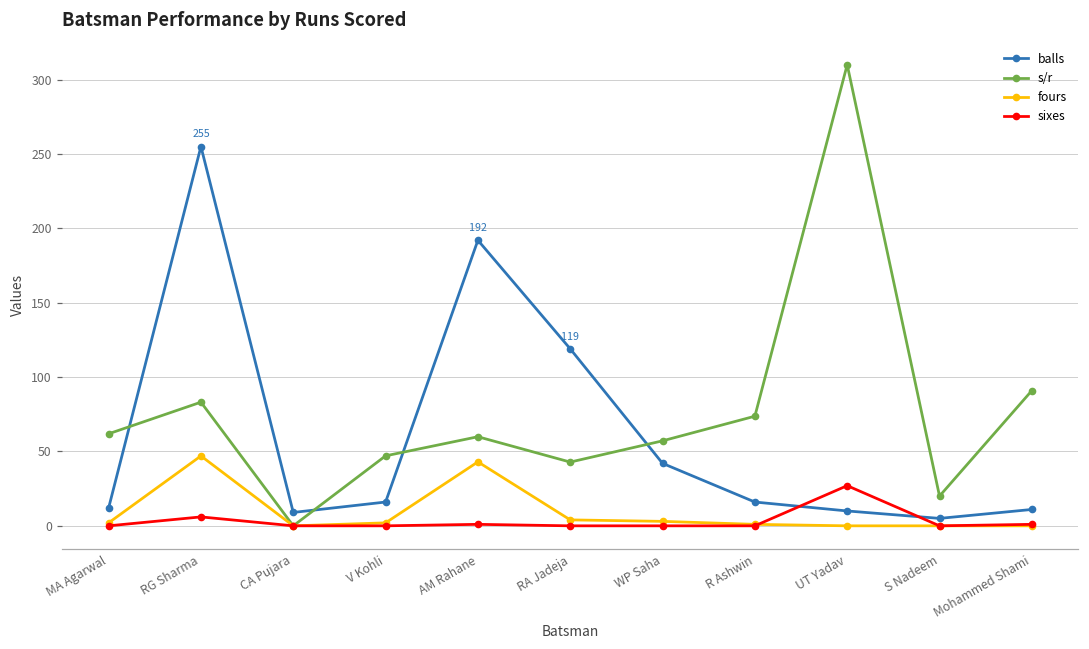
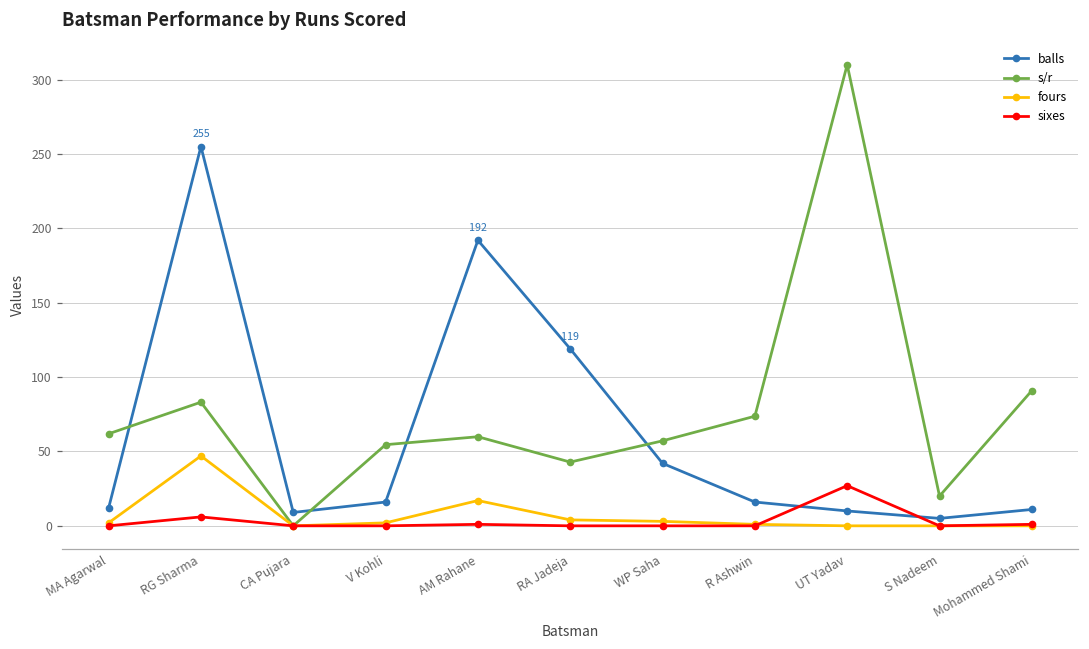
s/r, V Kohli: 47 -> 55
fours, AM Rahane: 43 -> 17
